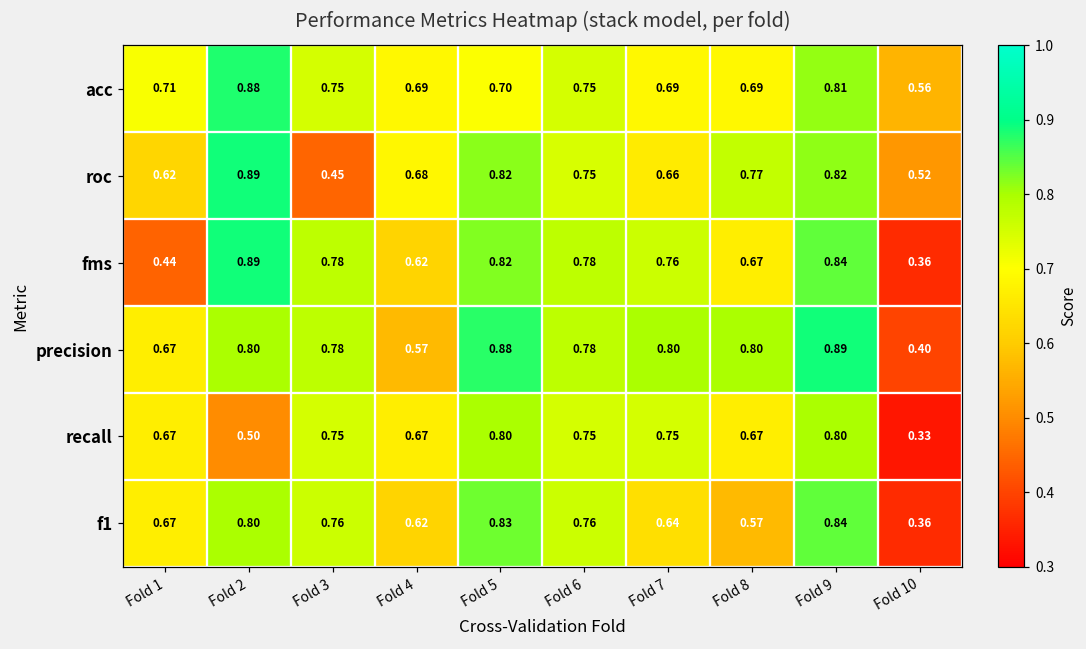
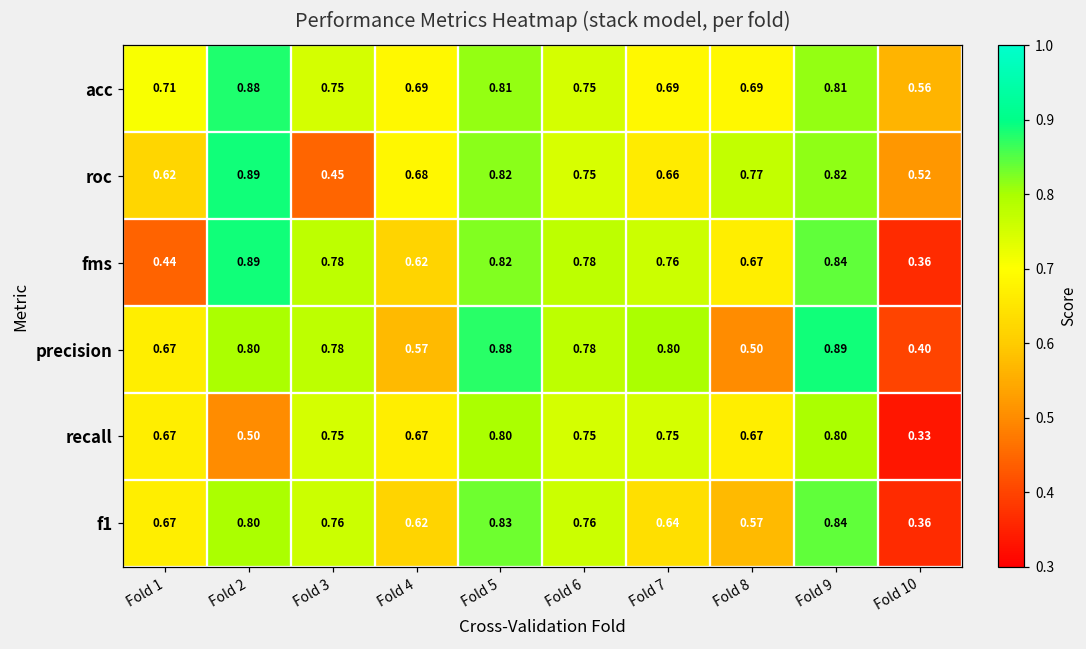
acc, Fold 5: 0.70 -> 0.81
precision, Fold 8: 0.80 -> 0.50
